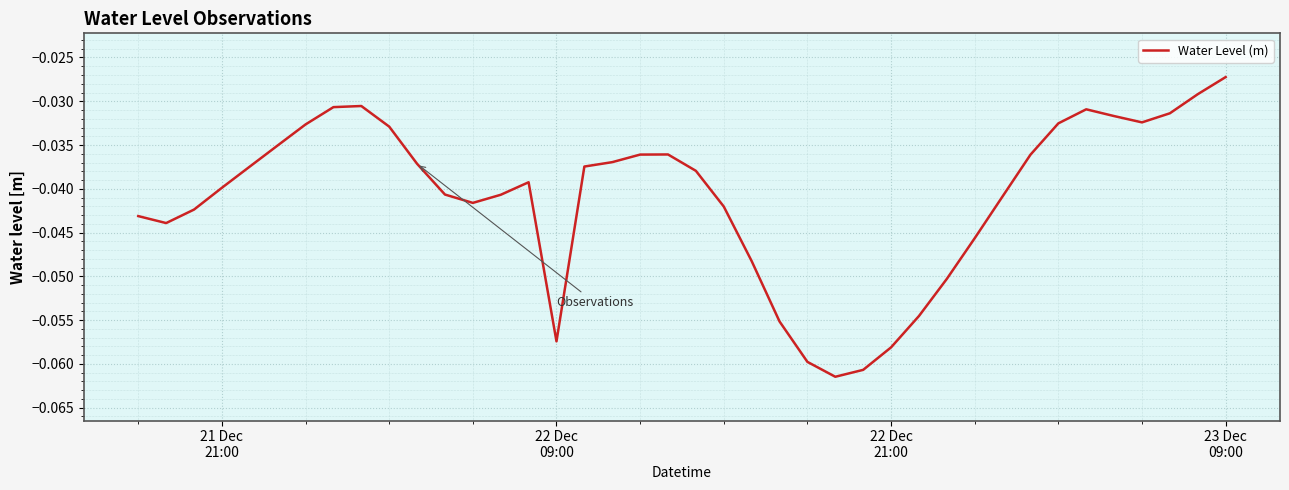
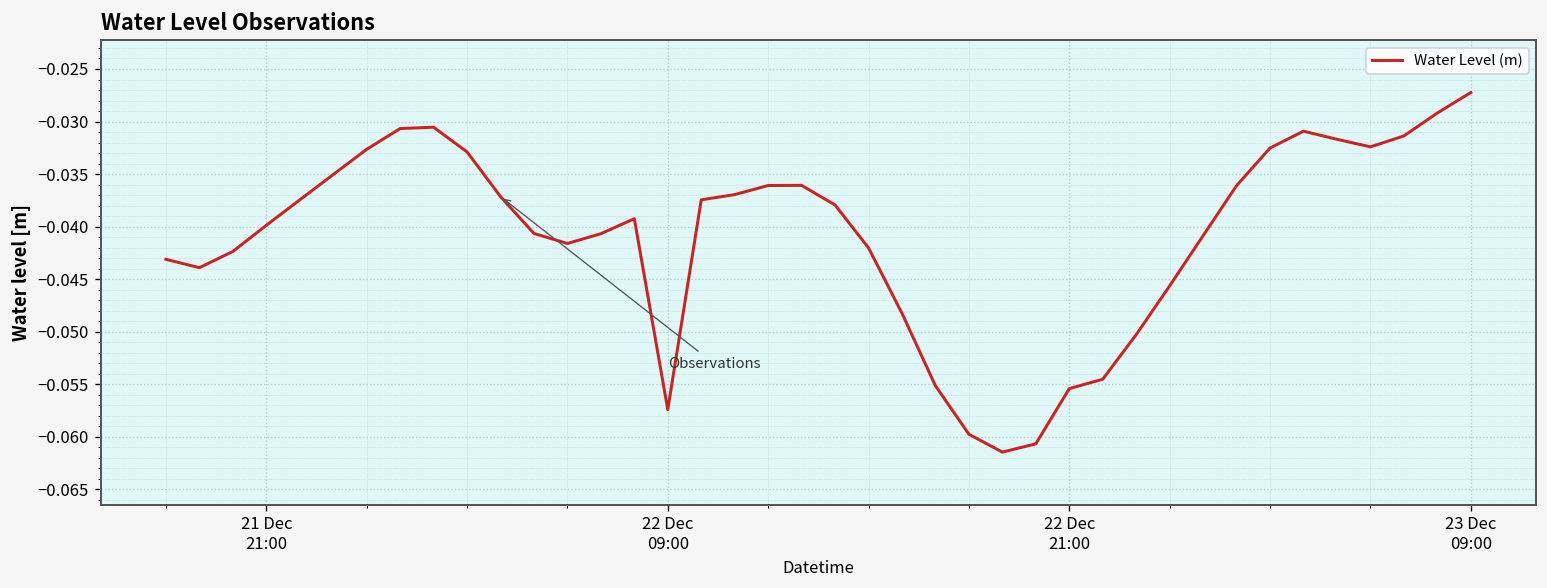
22 Dec 21:00: -0.058 -> -0.055
